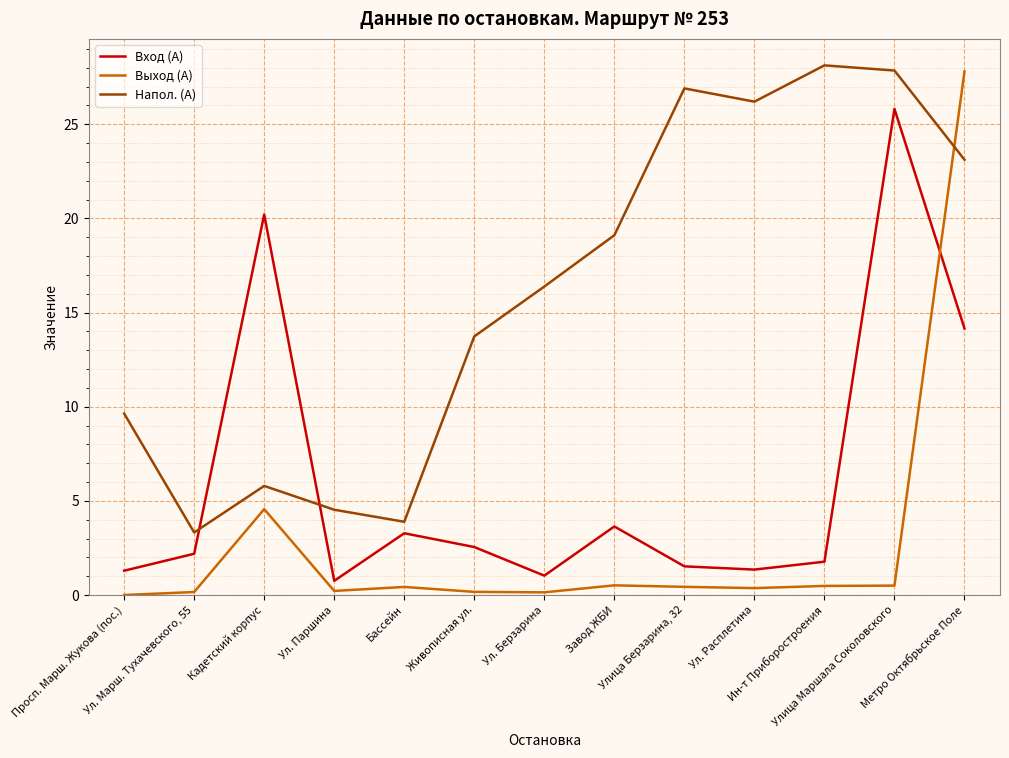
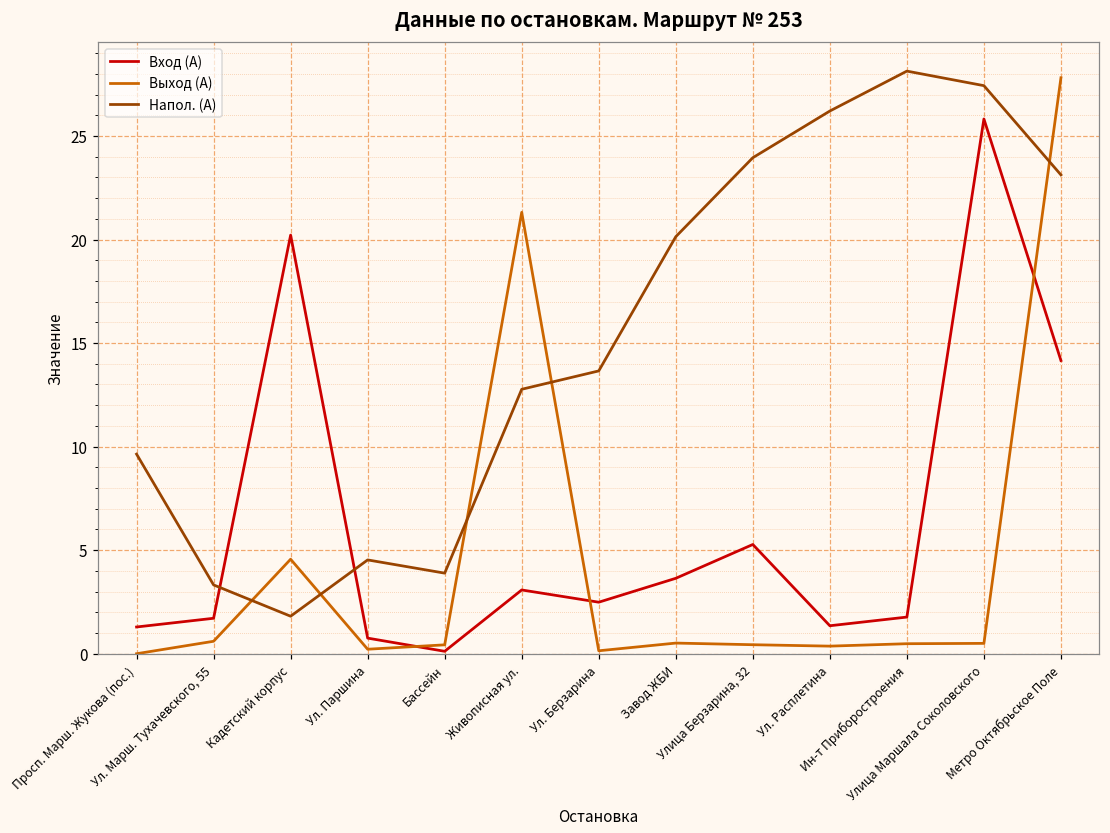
Вход (А), Ул. Марш. Тухачевского, 55: 2.2 -> 1.7
Выход (А), Ул. Марш. Тухачевского, 55: 0.2 -> 0.6
Напол. (А), Кадетский корпус: 5.8 -> 1.8
Вход (А), Бассейн: 3.3 -> 0.1
Вход (А), Живописная ул.: 2.5 -> 3.1
Выход (А), Живописная ул.: 0.2 -> 21.3
Напол. (А), Живописная ул.: 13.7 -> 12.8
Вход (А), Ул. Берзарина: 1.0 -> 2.5
Напол. (А), Ул. Берзарина: 16.4 -> 13.7
Напол. (А), Завод ЖБИ: 19.1 -> 20.1
Вход (А), Улица Берзарина, 32: 1.5 -> 5.3
Напол. (А), Улица Берзарина, 32: 26.9 -> 23.9
Напол. (А), Улица Маршала Соколовского: 27.9 -> 27.4
